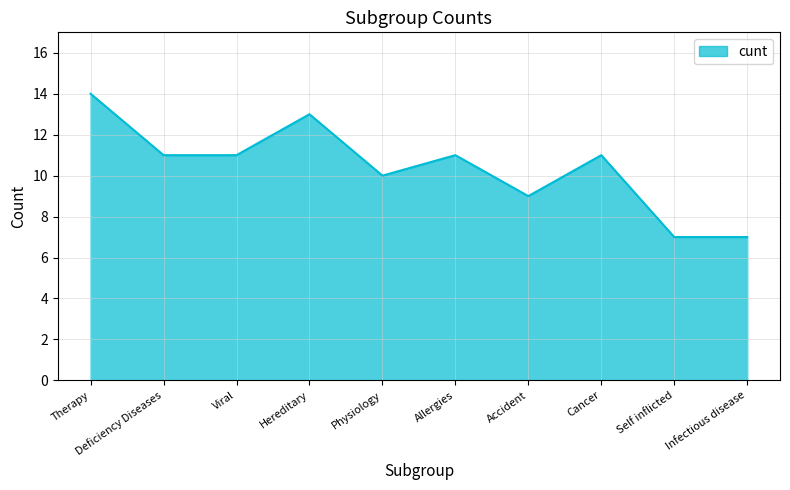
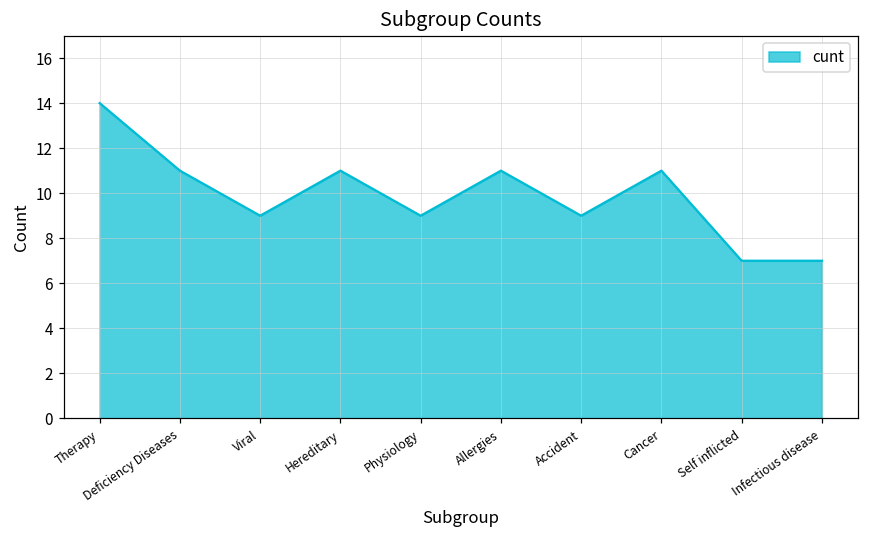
Viral: 11 -> 9
Hereditary: 13 -> 11
Physiology: 10 -> 9
